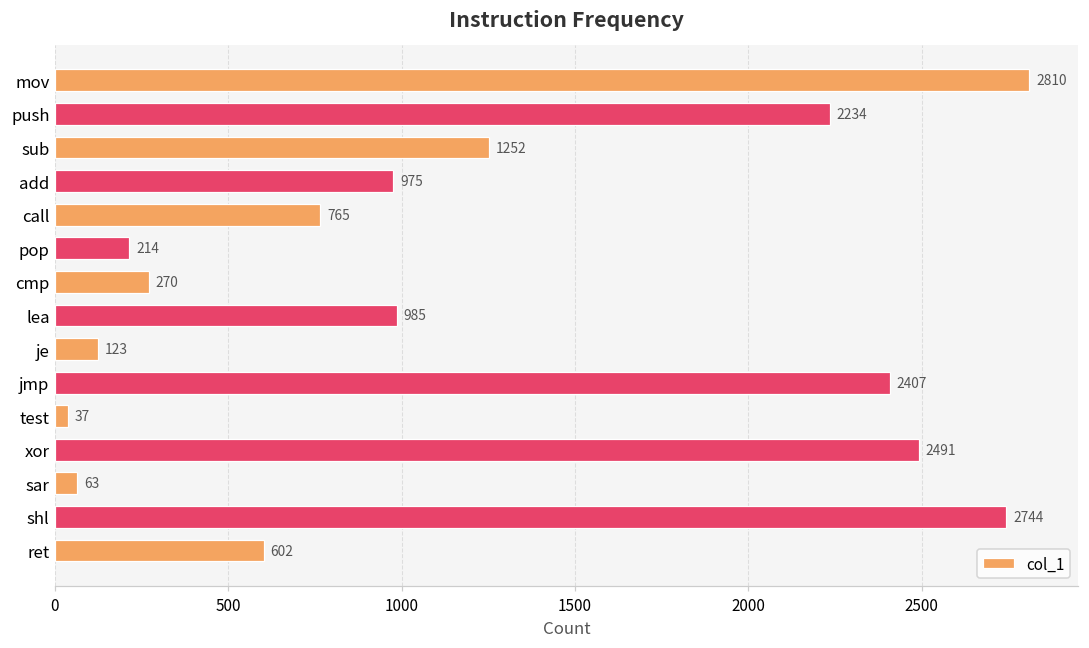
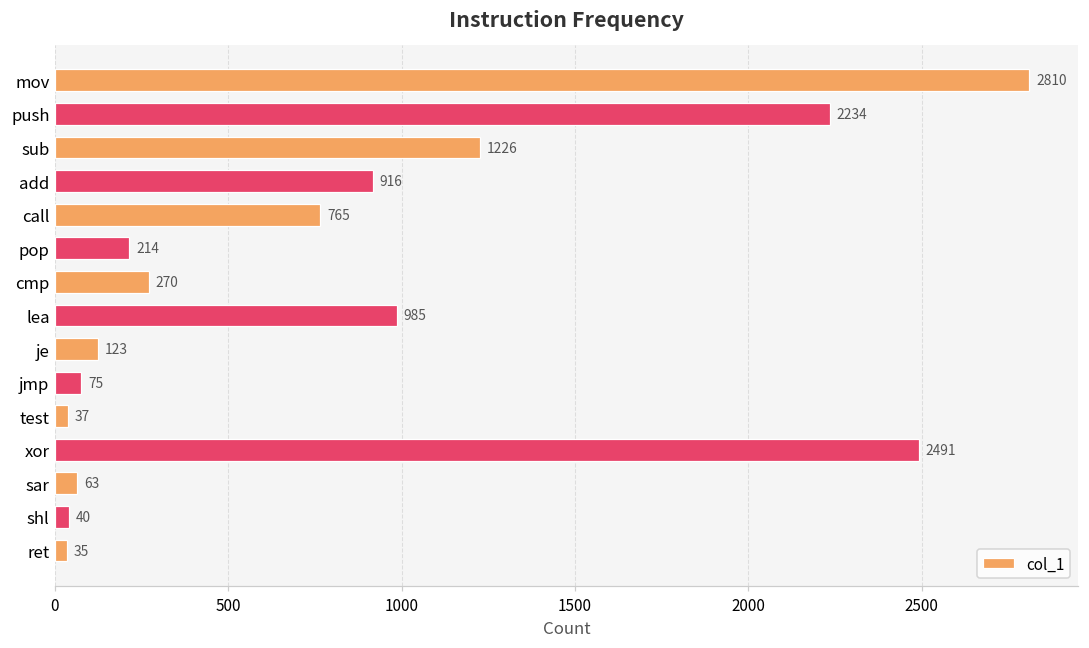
sub: 1252 -> 1226
add: 975 -> 916
jmp: 2407 -> 75
shl: 2744 -> 40
ret: 602 -> 35
